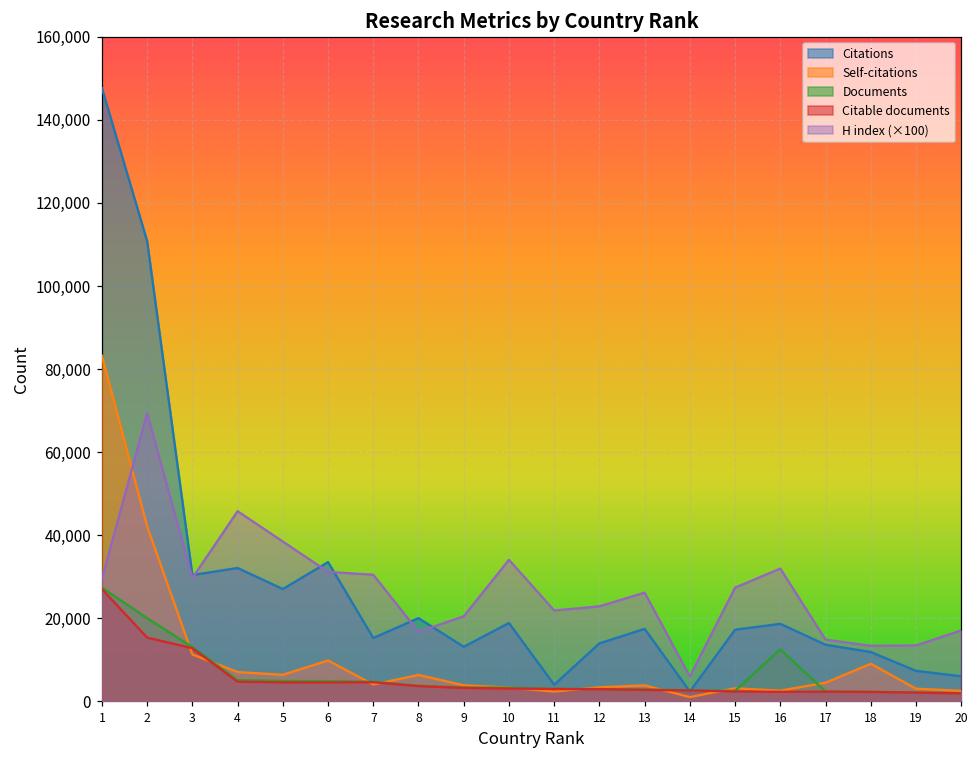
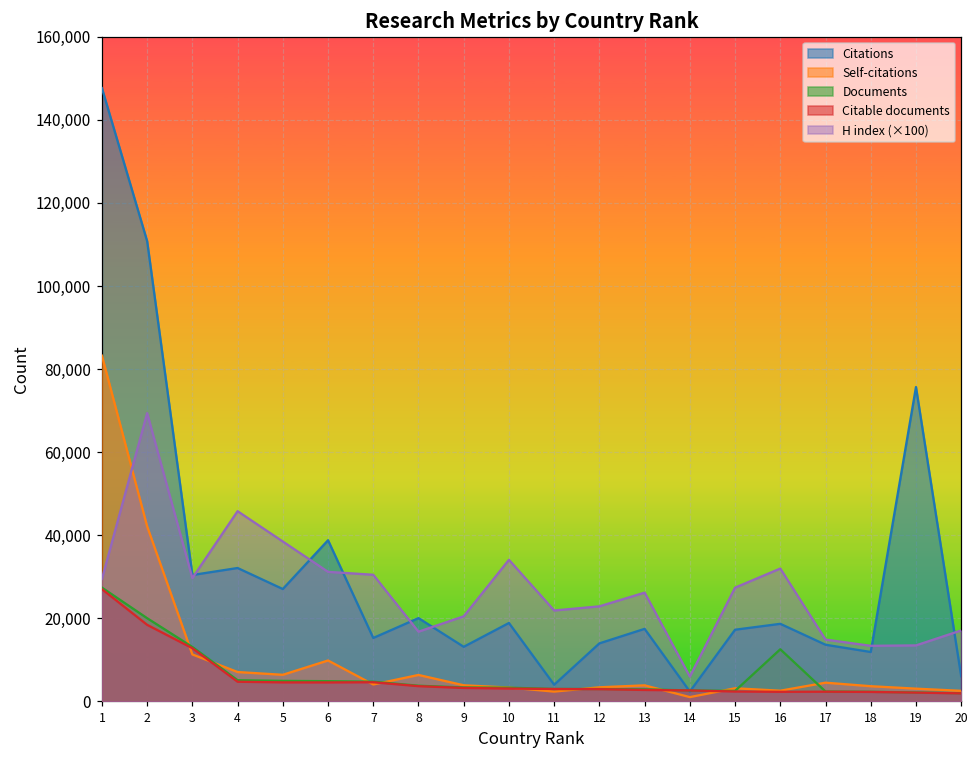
Citable documents, 2: 15,000 -> 18,000
Citations, 6: 34,000 -> 39,000
Self-citations, 18: 9,000 -> 4,000
Citations, 19: 7,000 -> 76,000
